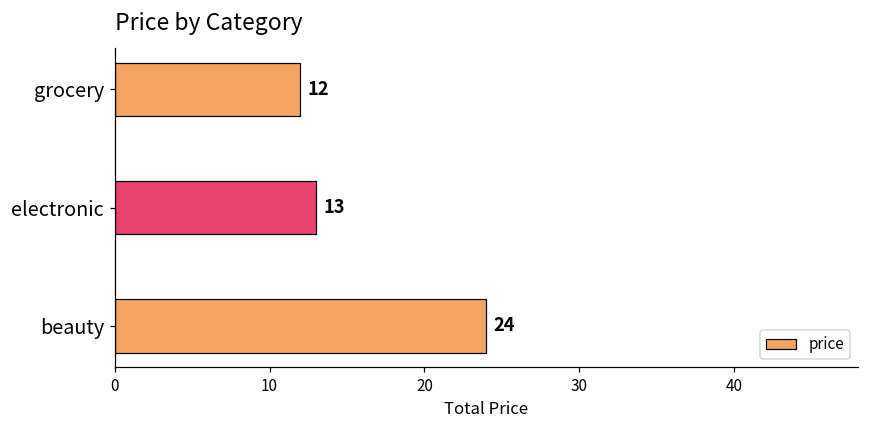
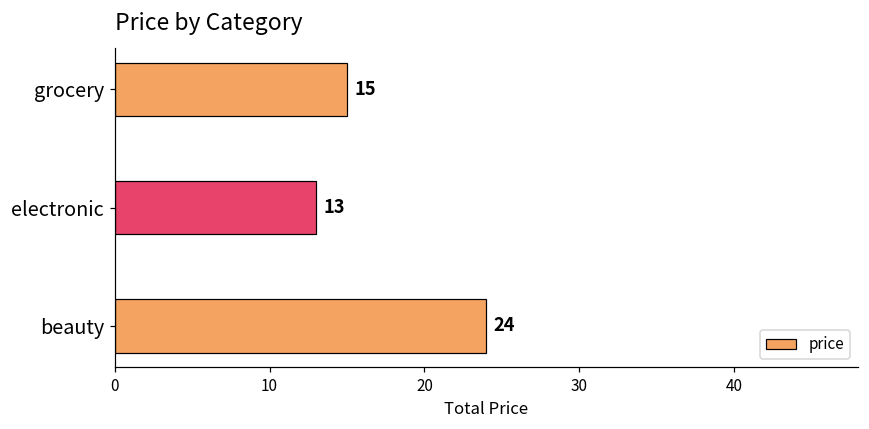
grocery: 12 -> 15
